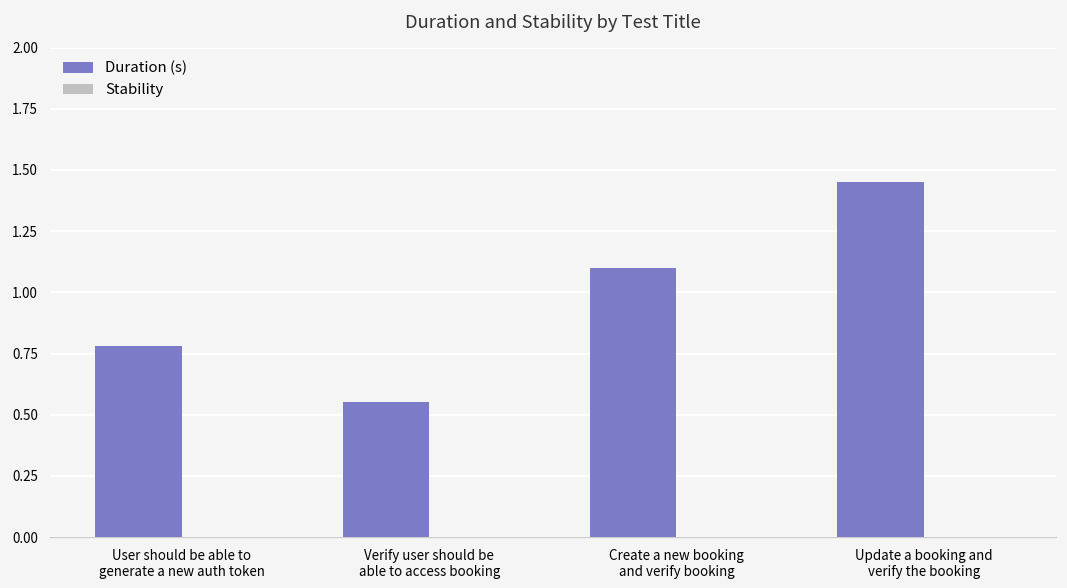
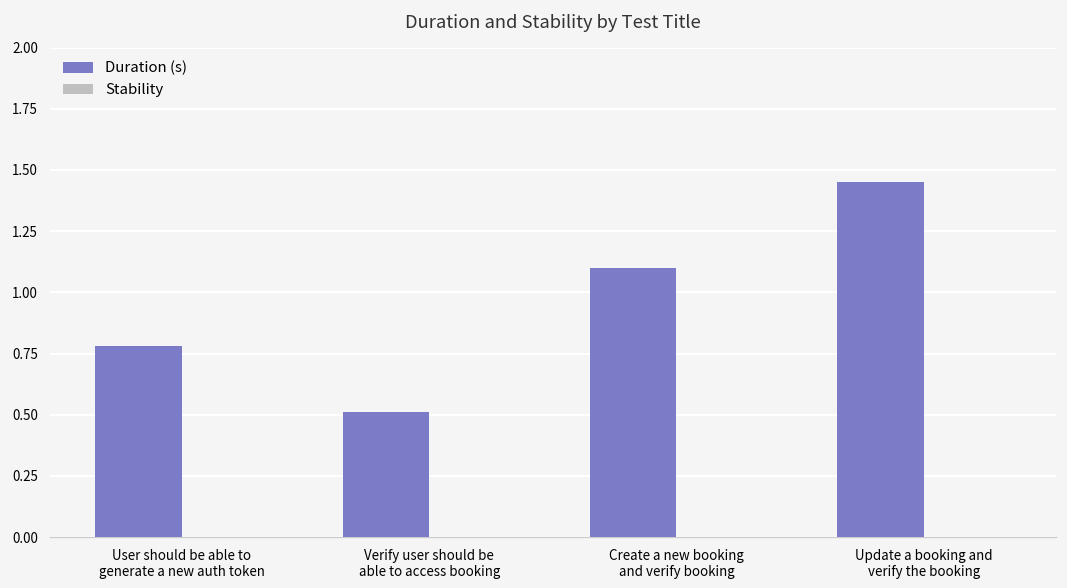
Duration (s), Verify user should be able to access booking: 0.55 -> 0.51
